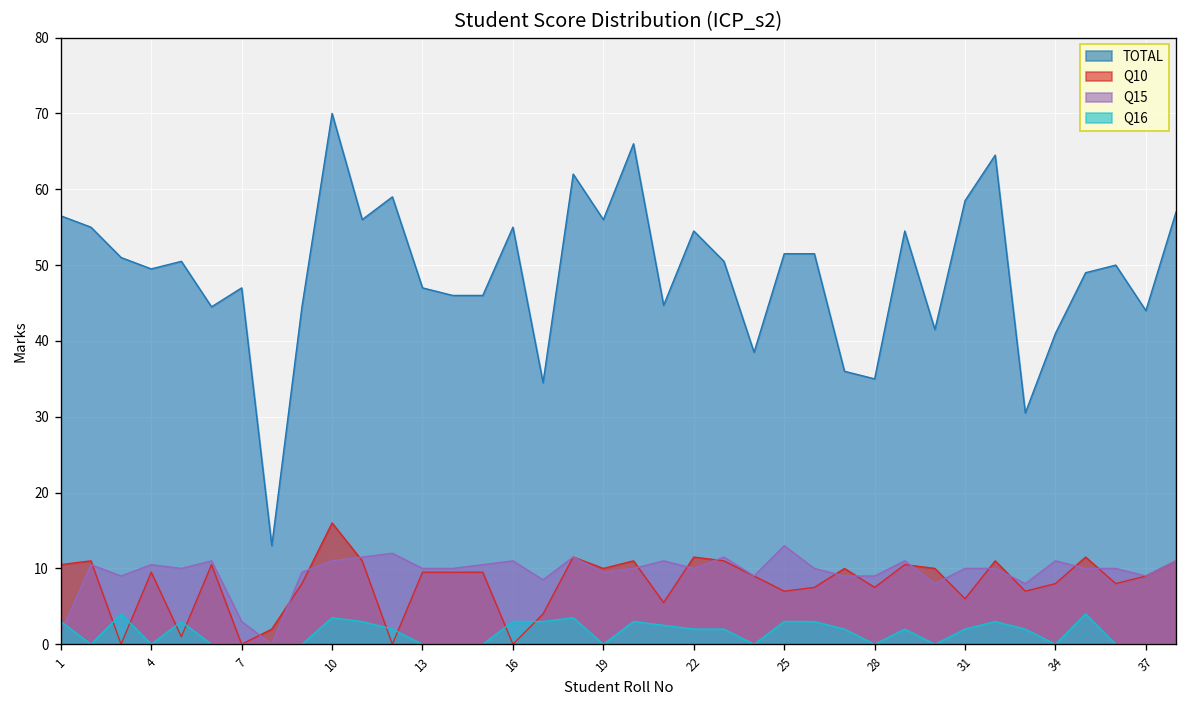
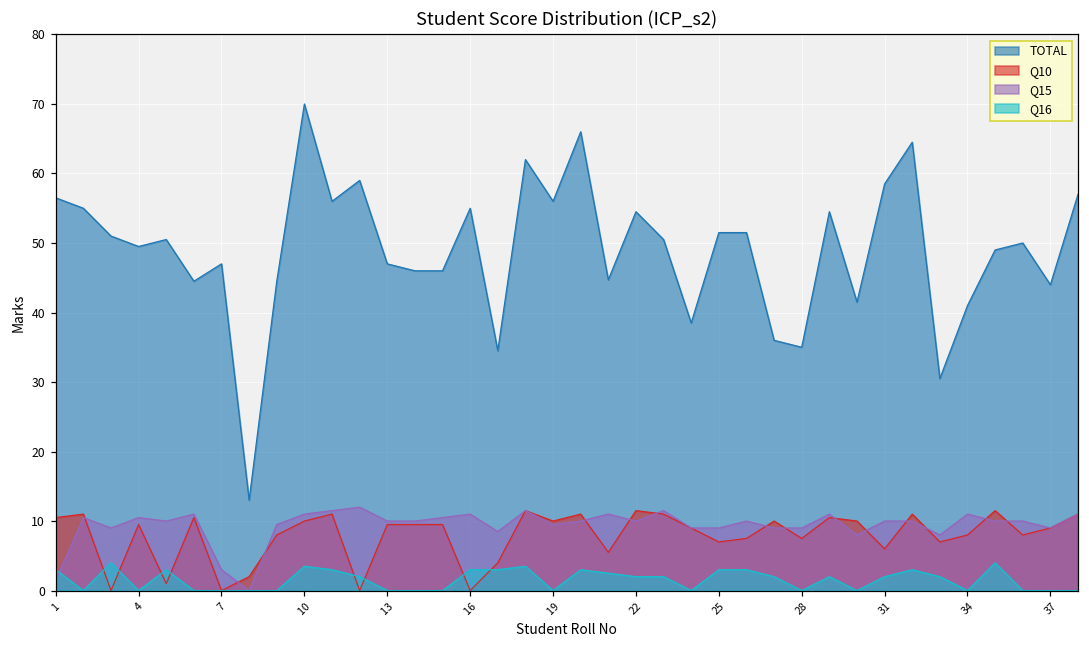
Q10, 10: 16 -> 10
Q15, 25: 13 -> 9
